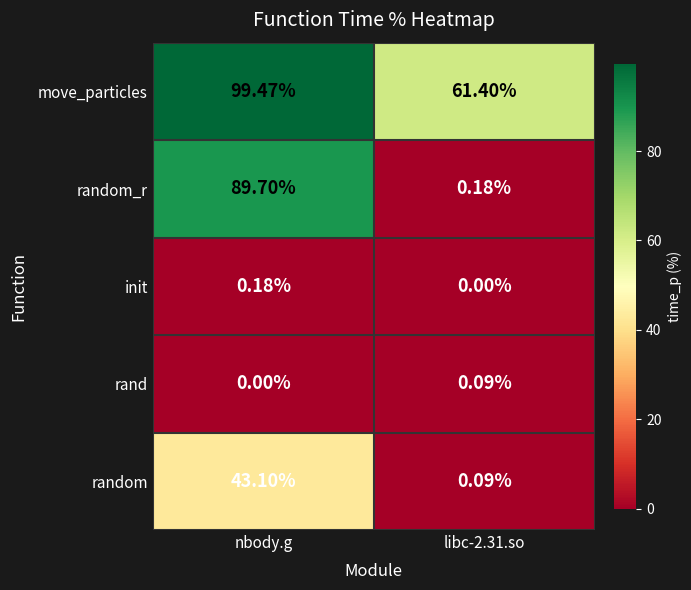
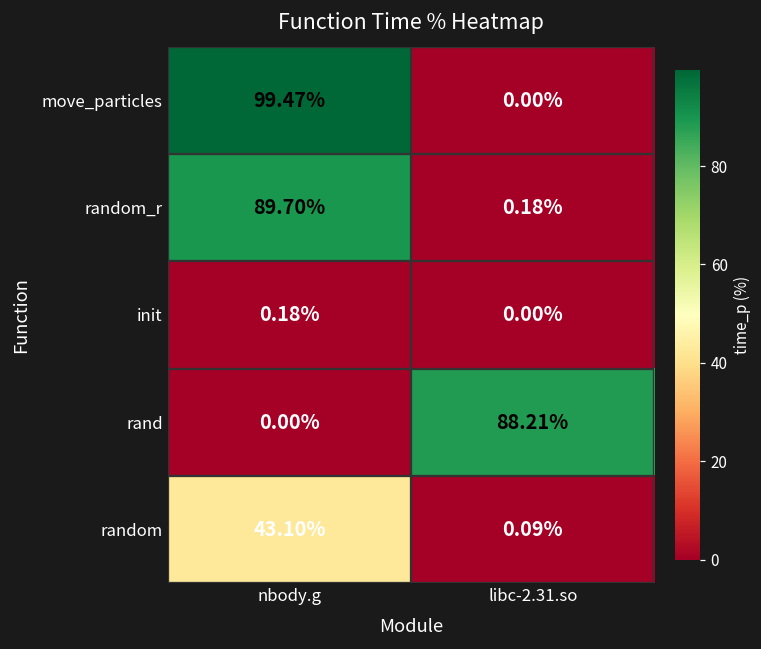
move_particles, libc-2.31.so: 61.40% -> 0.00%
rand, libc-2.31.so: 0.09% -> 88.21%
